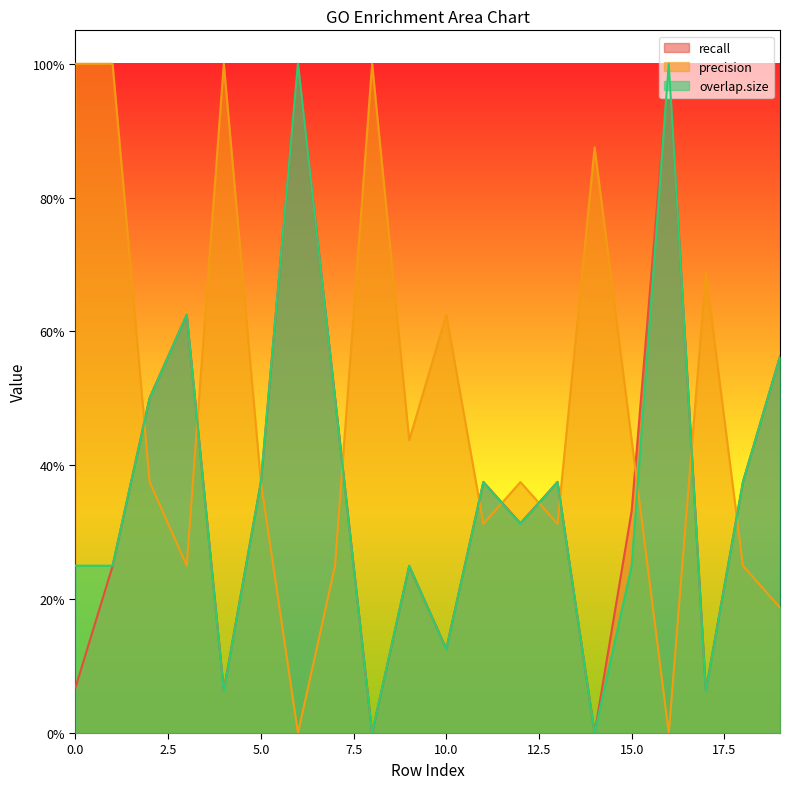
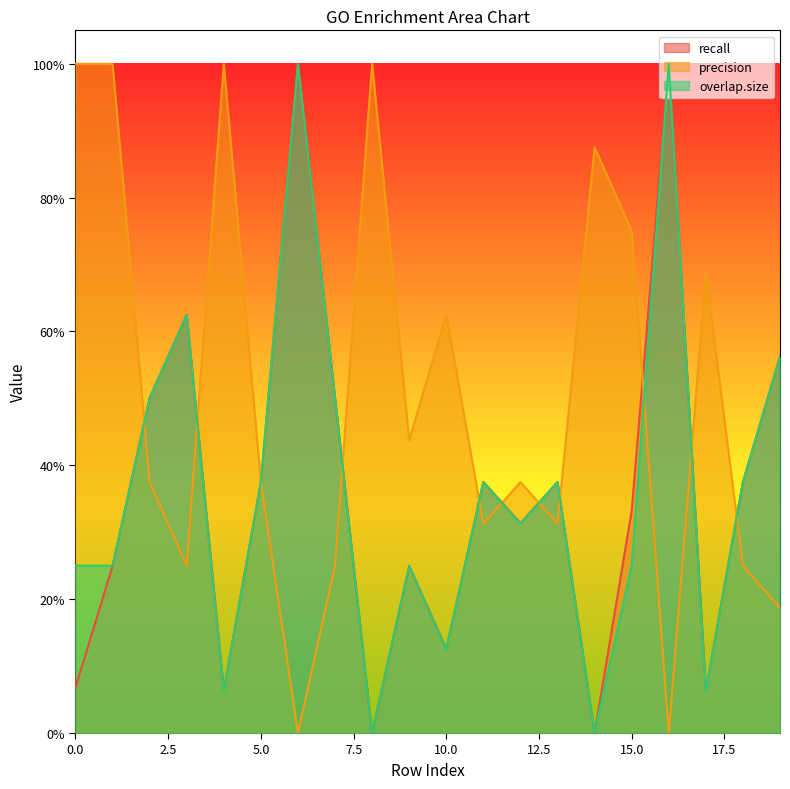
precision, 15.0: 44% -> 75%
